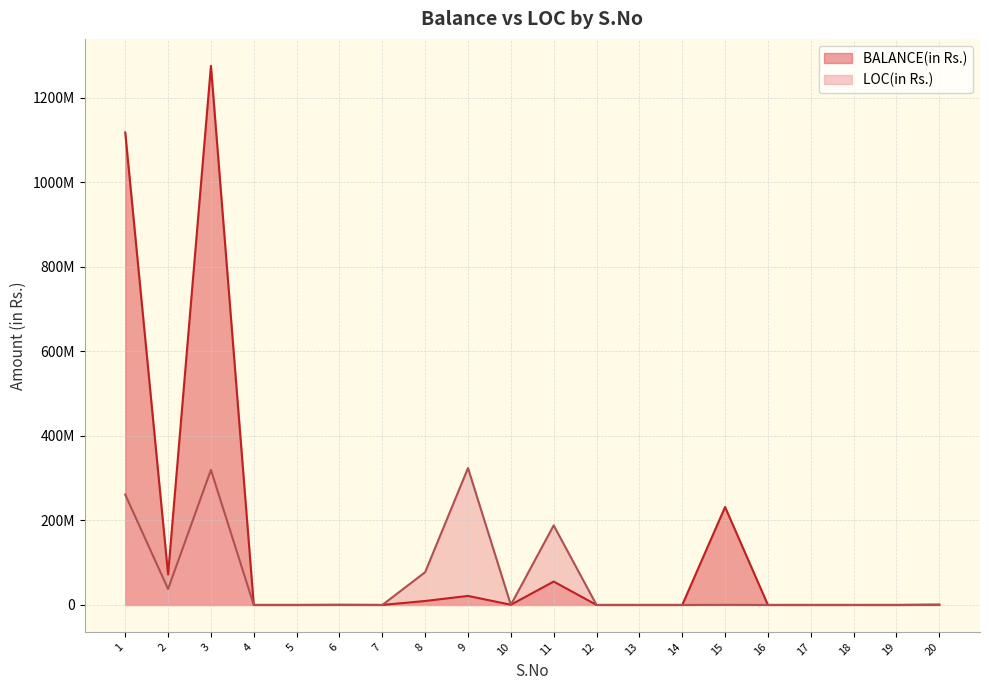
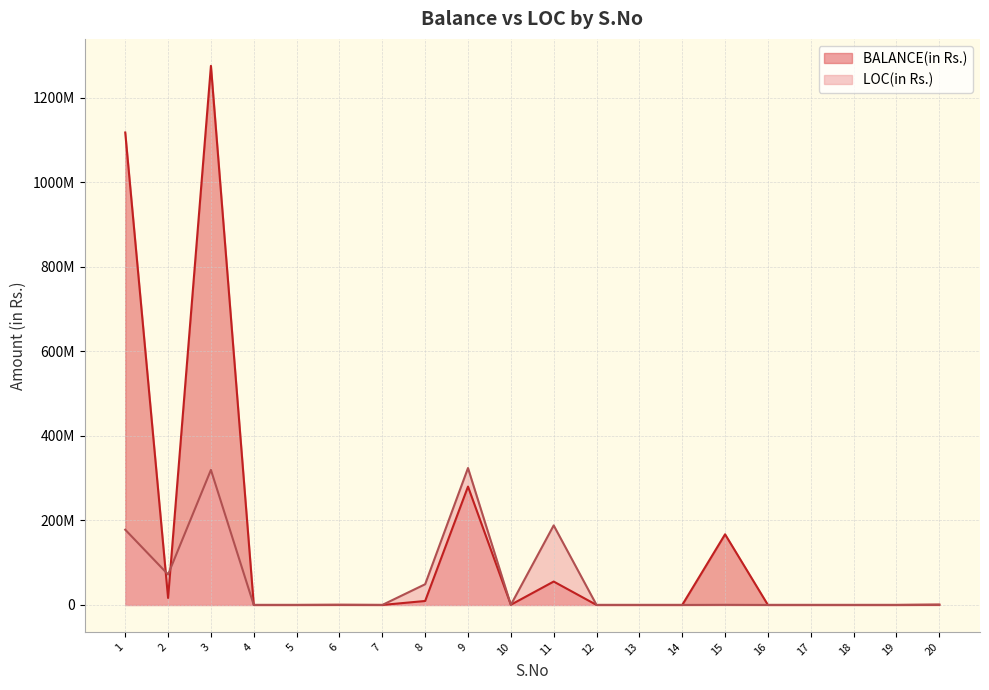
LOC(in Rs.), 1: 260000000 -> 180000000
BALANCE(in Rs.), 2: 70000000 -> 20000000
LOC(in Rs.), 2: 40000000 -> 70000000
LOC(in Rs.), 8: 80000000 -> 50000000
BALANCE(in Rs.), 9: 20000000 -> 280000000
BALANCE(in Rs.), 15: 230000000 -> 170000000
